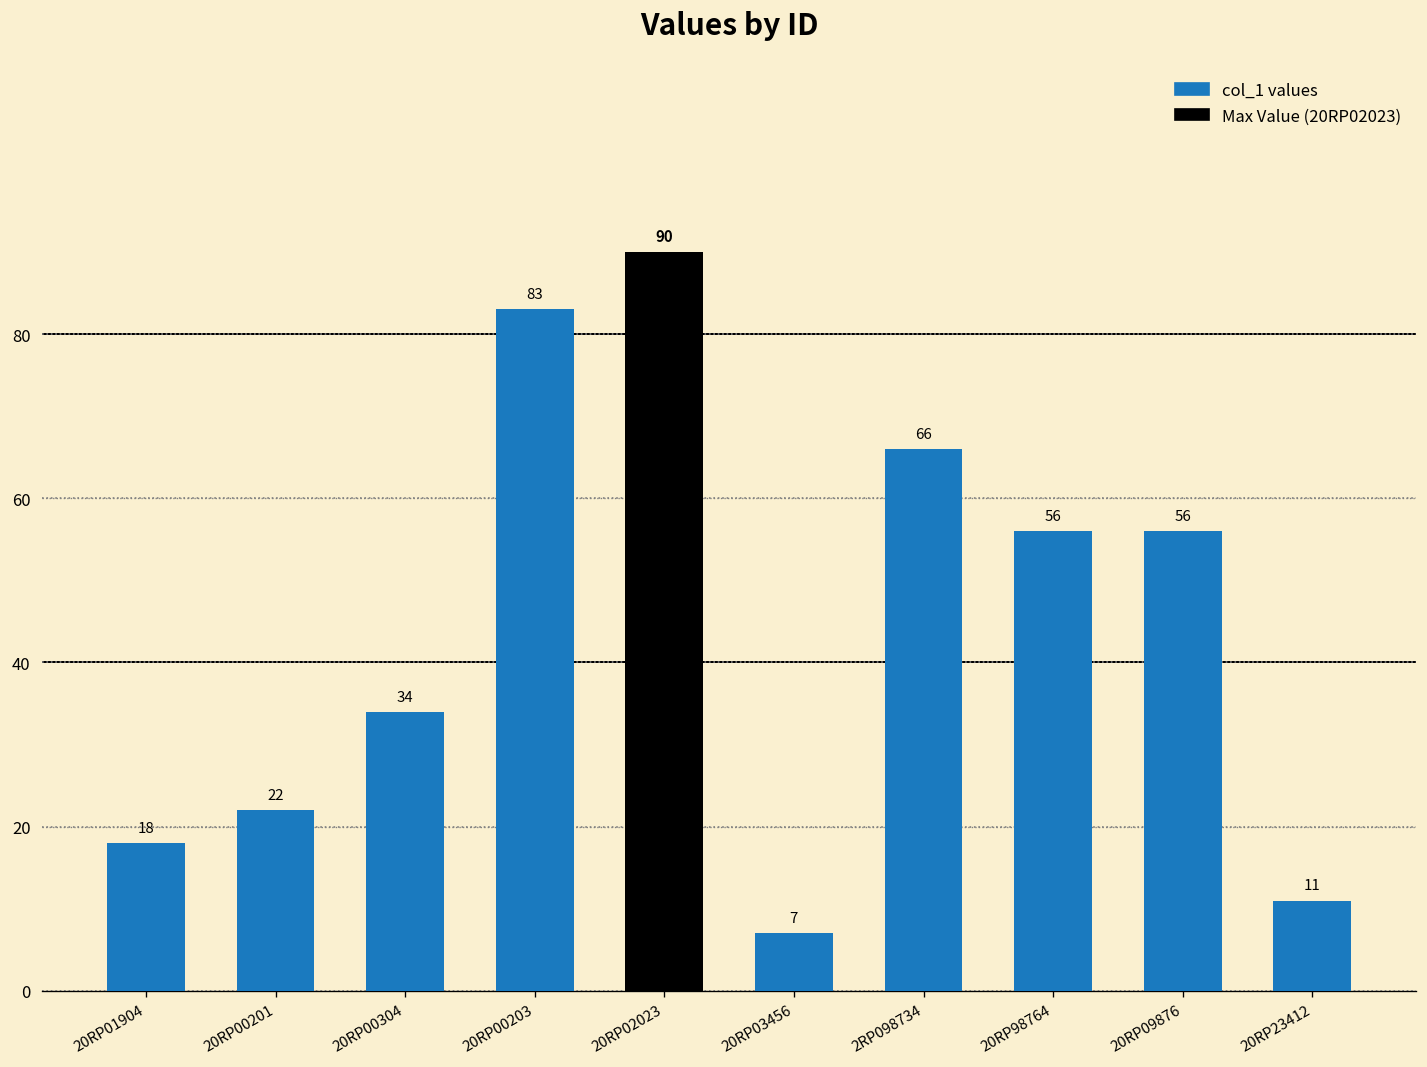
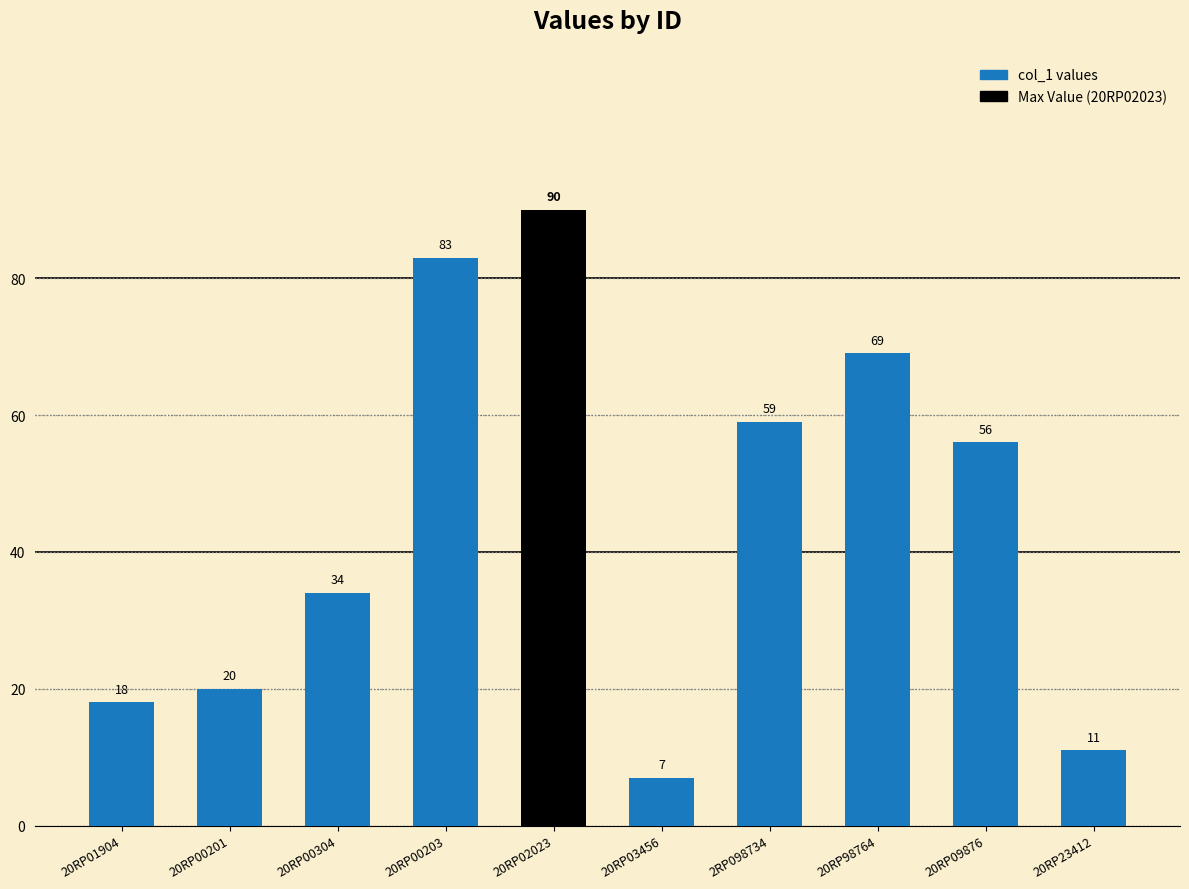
20RP00201: 22 -> 20
2RP098734: 66 -> 59
20RP98764: 56 -> 69
